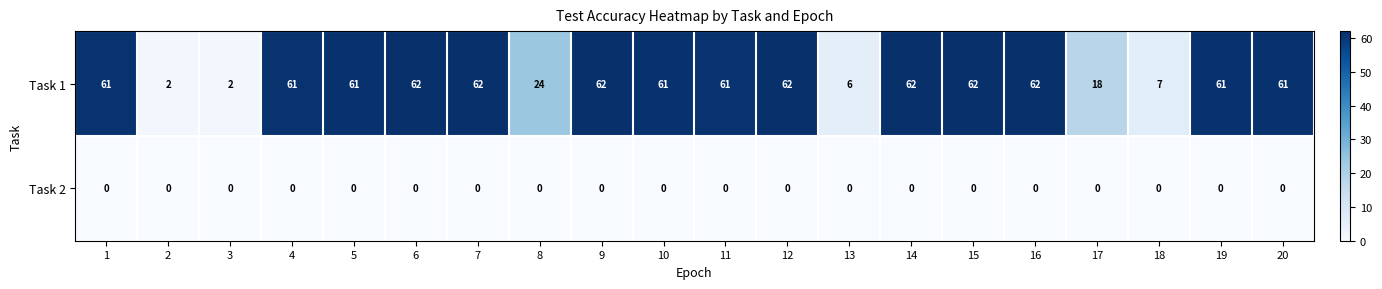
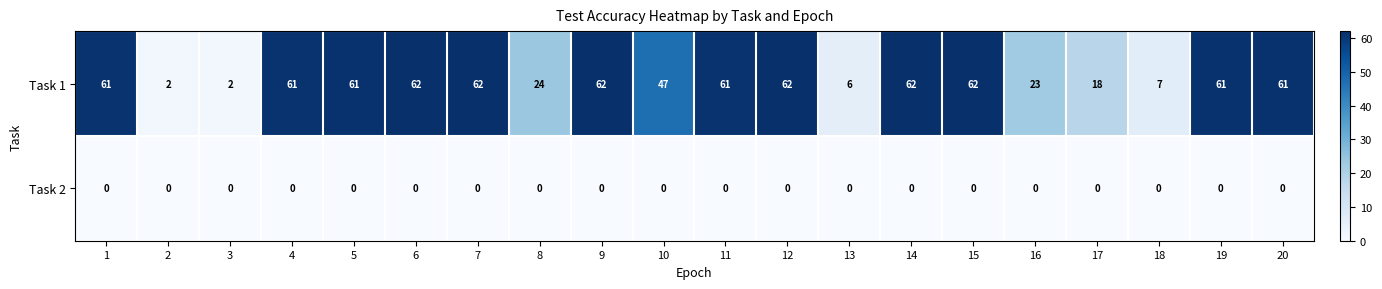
Task 1, 10: 61 -> 47
Task 1, 16: 62 -> 23
